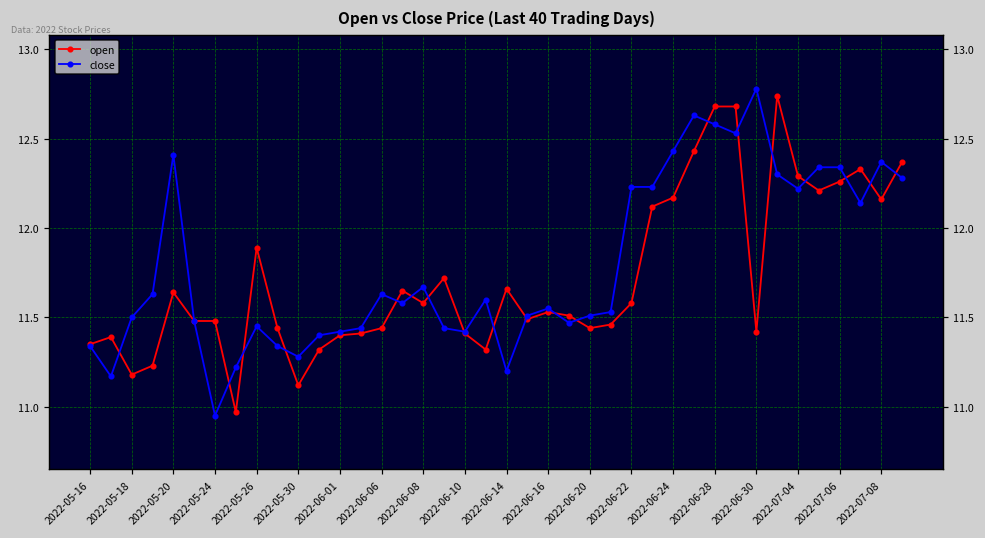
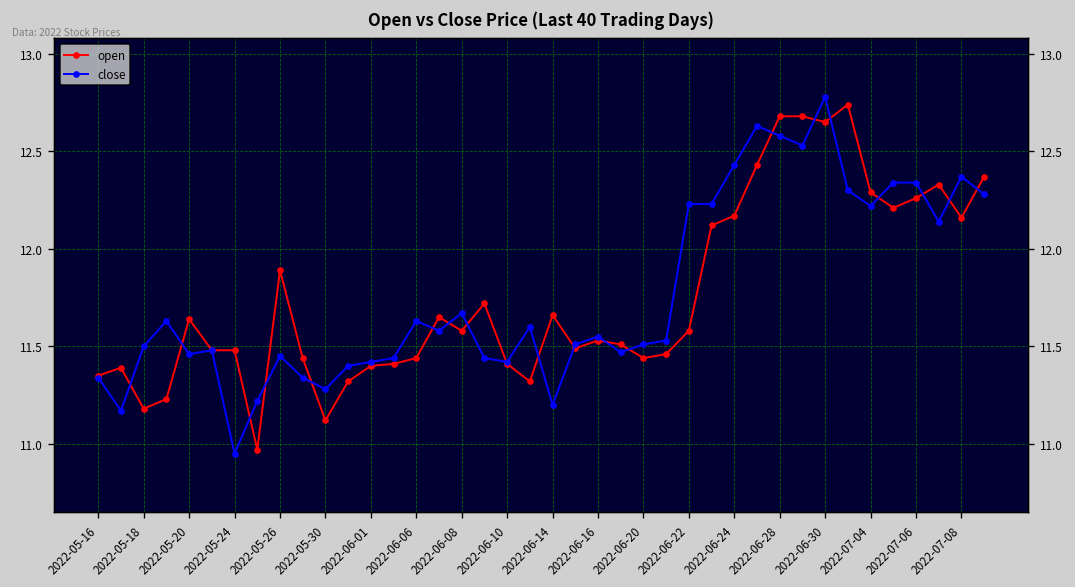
close, 2022-05-20: 12.41 -> 11.46
open, 2022-06-30: 11.42 -> 12.65
